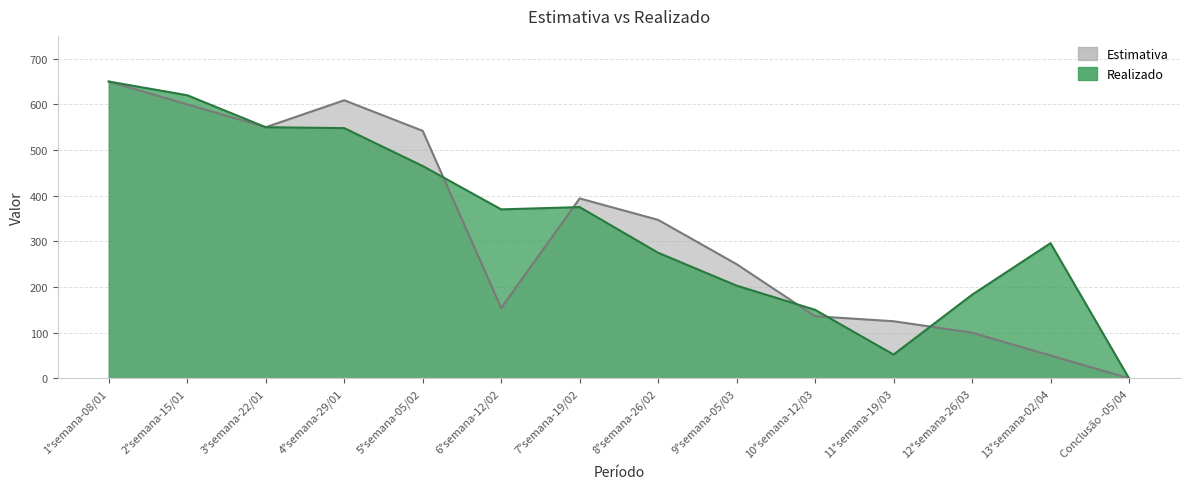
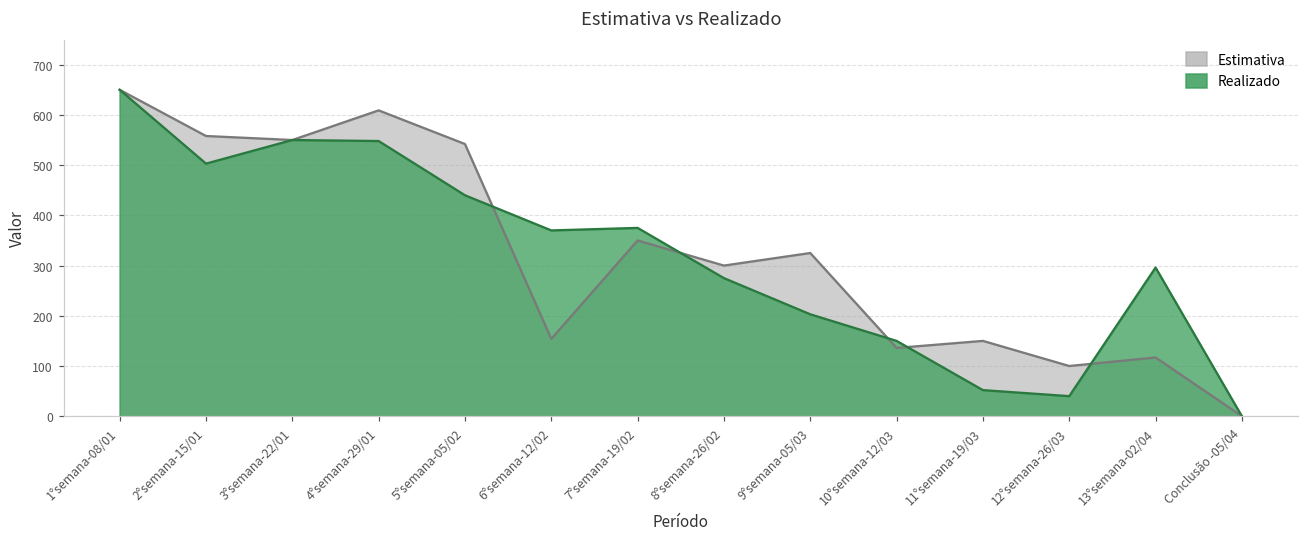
Estimativa, 2°semana-15/01: 600 -> 560
Realizado, 2°semana-15/01: 620 -> 500
Realizado, 5°semana-05/02: 470 -> 440
Estimativa, 7°semana-19/02: 390 -> 350
Estimativa, 8°semana-26/02: 350 -> 300
Estimativa, 9°semana-05/03: 250 -> 330
Estimativa, 11°semana-19/03: 130 -> 150
Realizado, 12°semana-26/03: 180 -> 40
Estimativa, 13°semana-02/04: 50 -> 120
